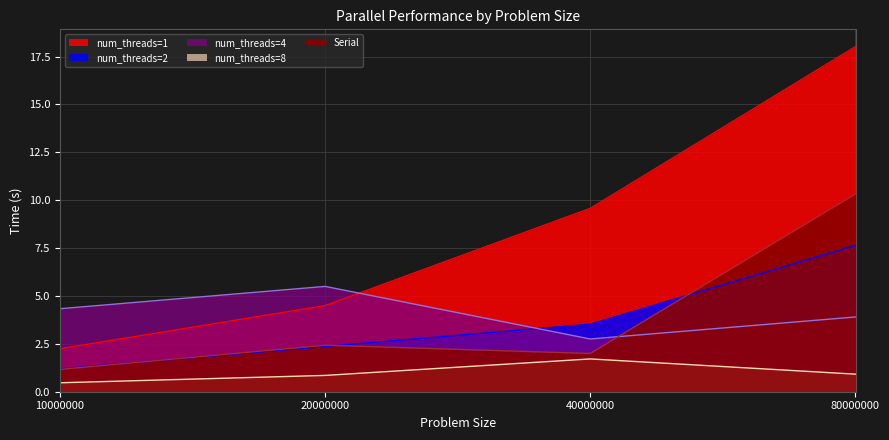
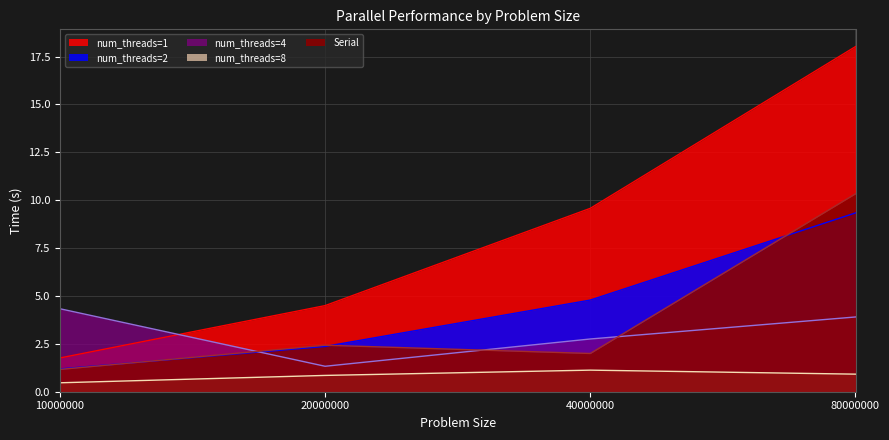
num_threads=1, 10000000: 2.2 -> 1.8
num_threads=4, 20000000: 5.5 -> 1.3
num_threads=2, 40000000: 3.5 -> 4.8
num_threads=8, 40000000: 1.7 -> 1.1
num_threads=2, 80000000: 7.6 -> 9.3
